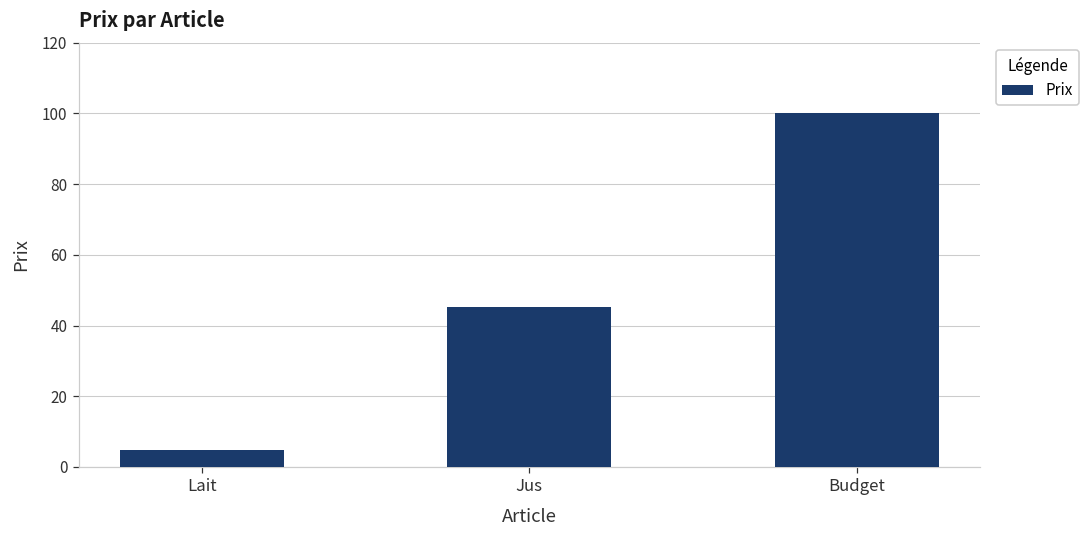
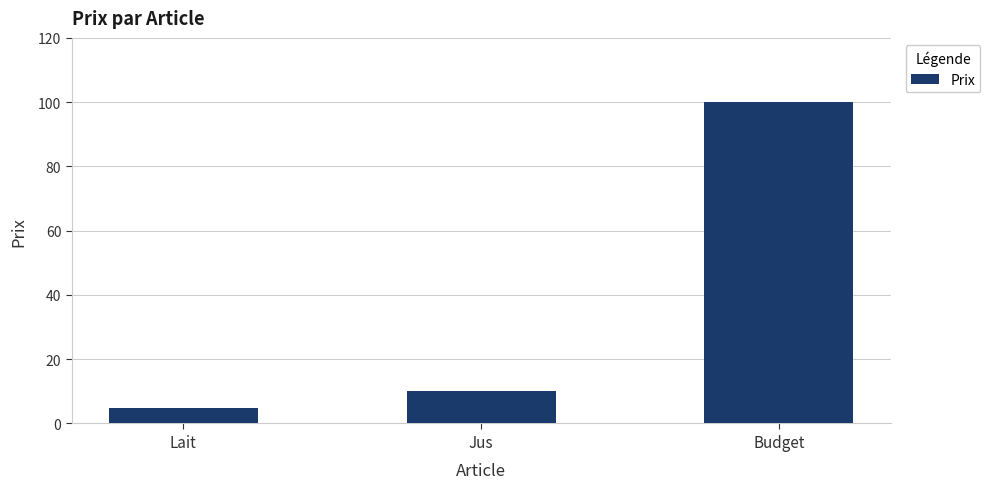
Jus: 45 -> 10
